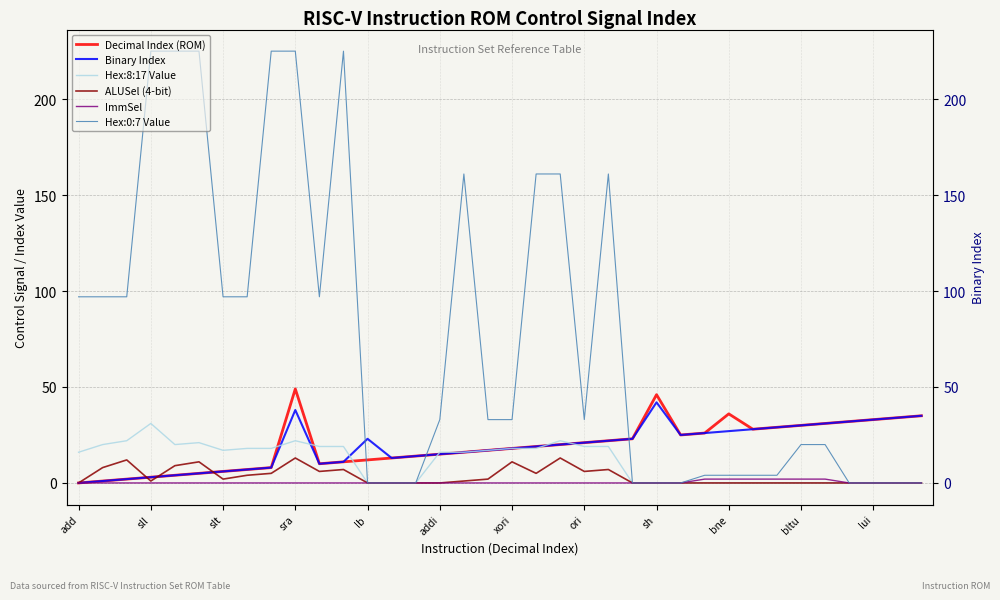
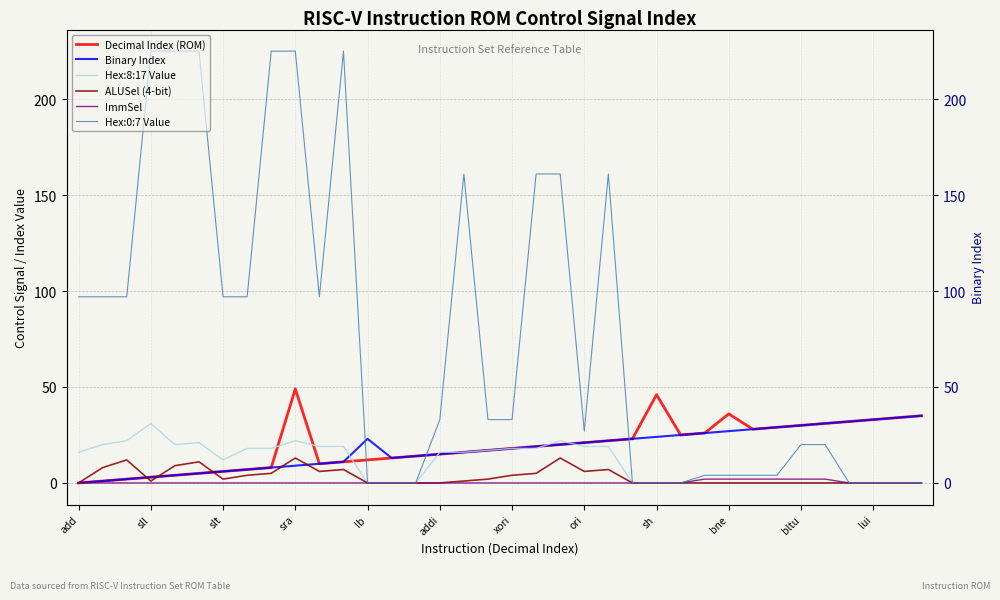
Hex:8:17 Value, slt: 17 -> 12
Binary Index, sra: 38 -> 9
ALUSel (4-bit), xori: 11 -> 4
Hex:0:7 Value, ori: 33 -> 27
Binary Index, sh: 42 -> 24
